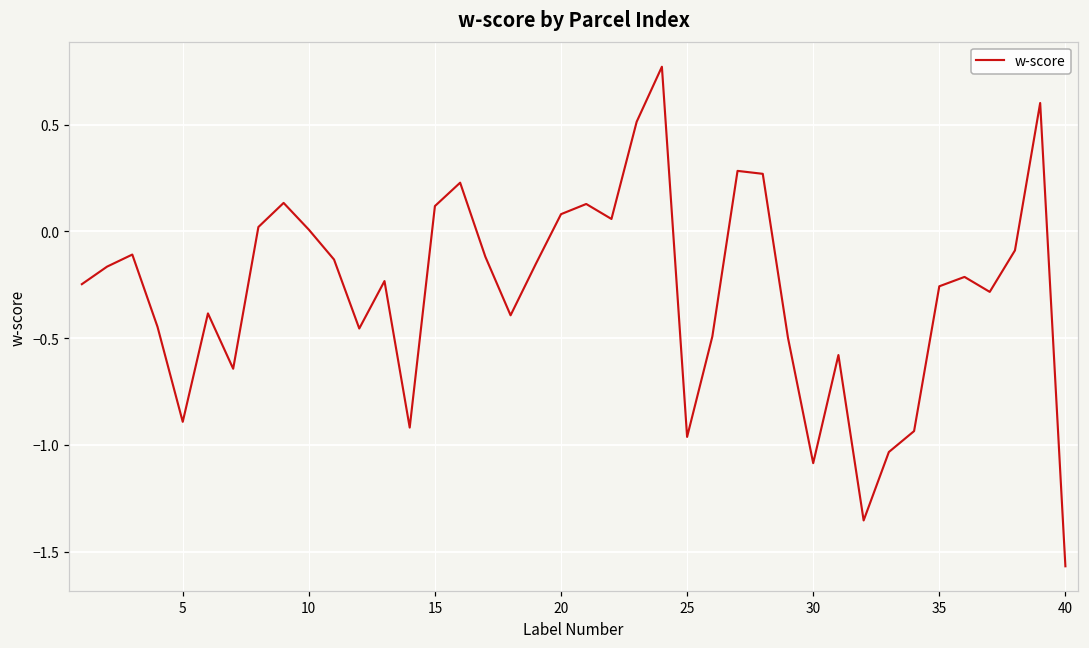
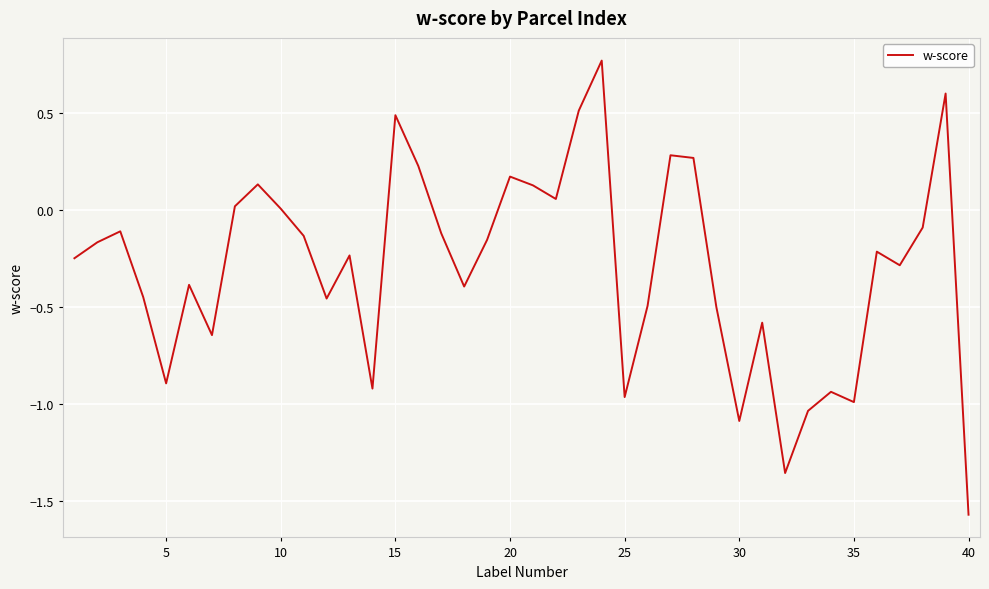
15: 0.12 -> 0.49
20: 0.08 -> 0.17
35: -0.26 -> -0.99
